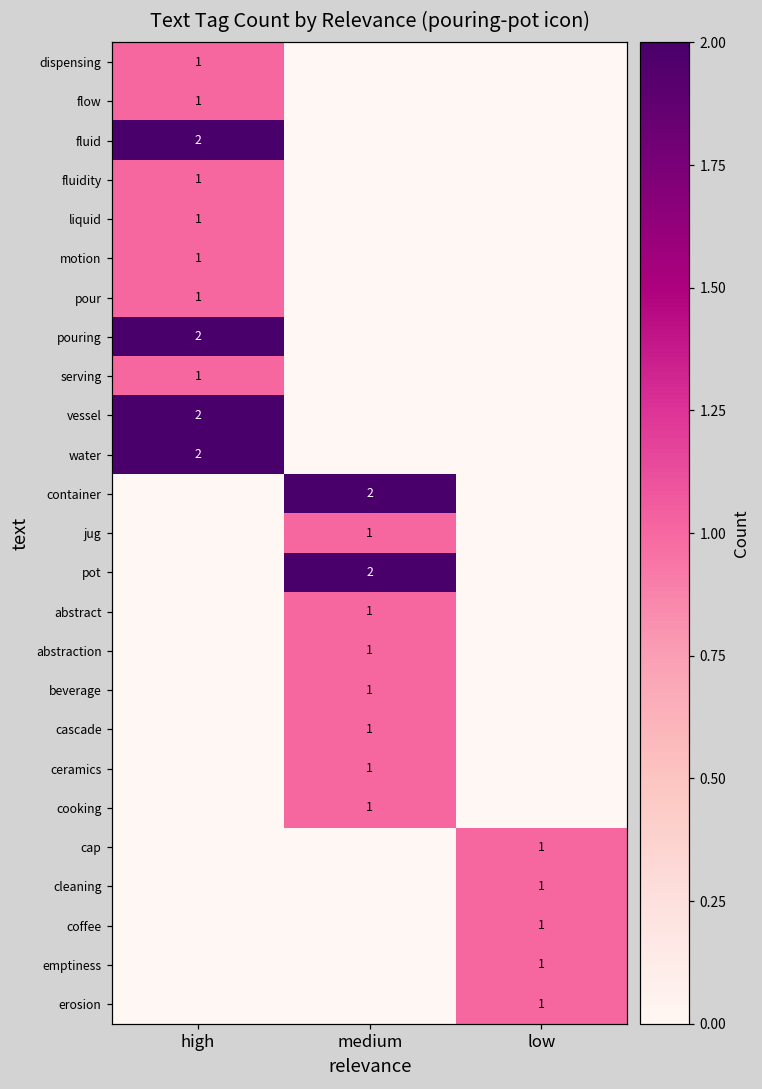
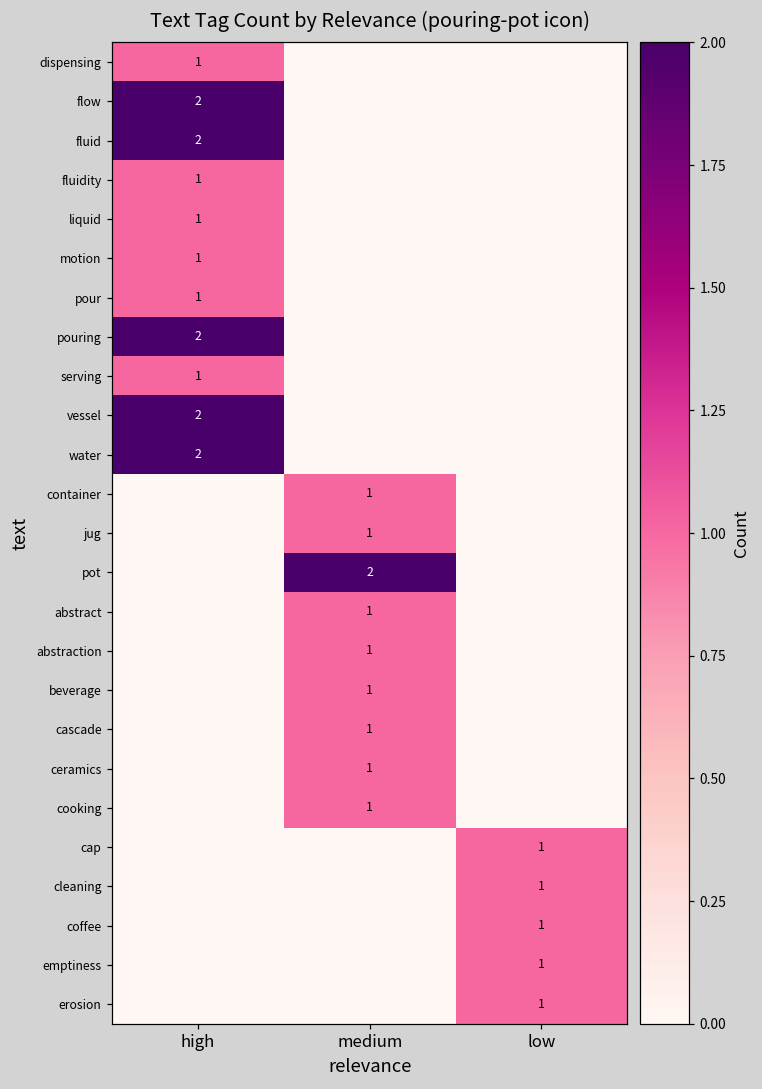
flow, high: 1 -> 2
container, medium: 2 -> 1
